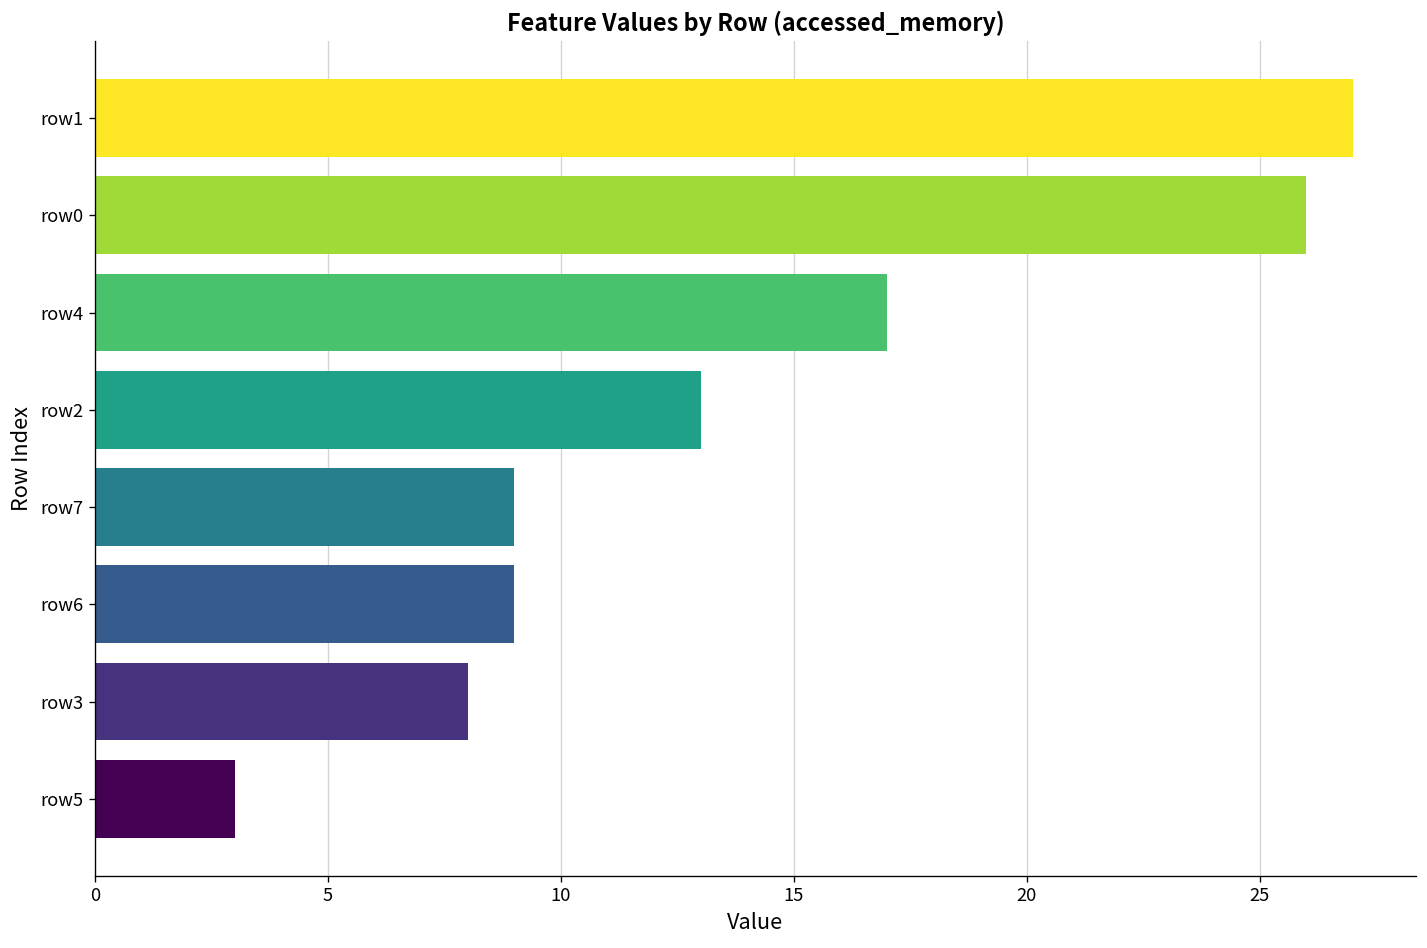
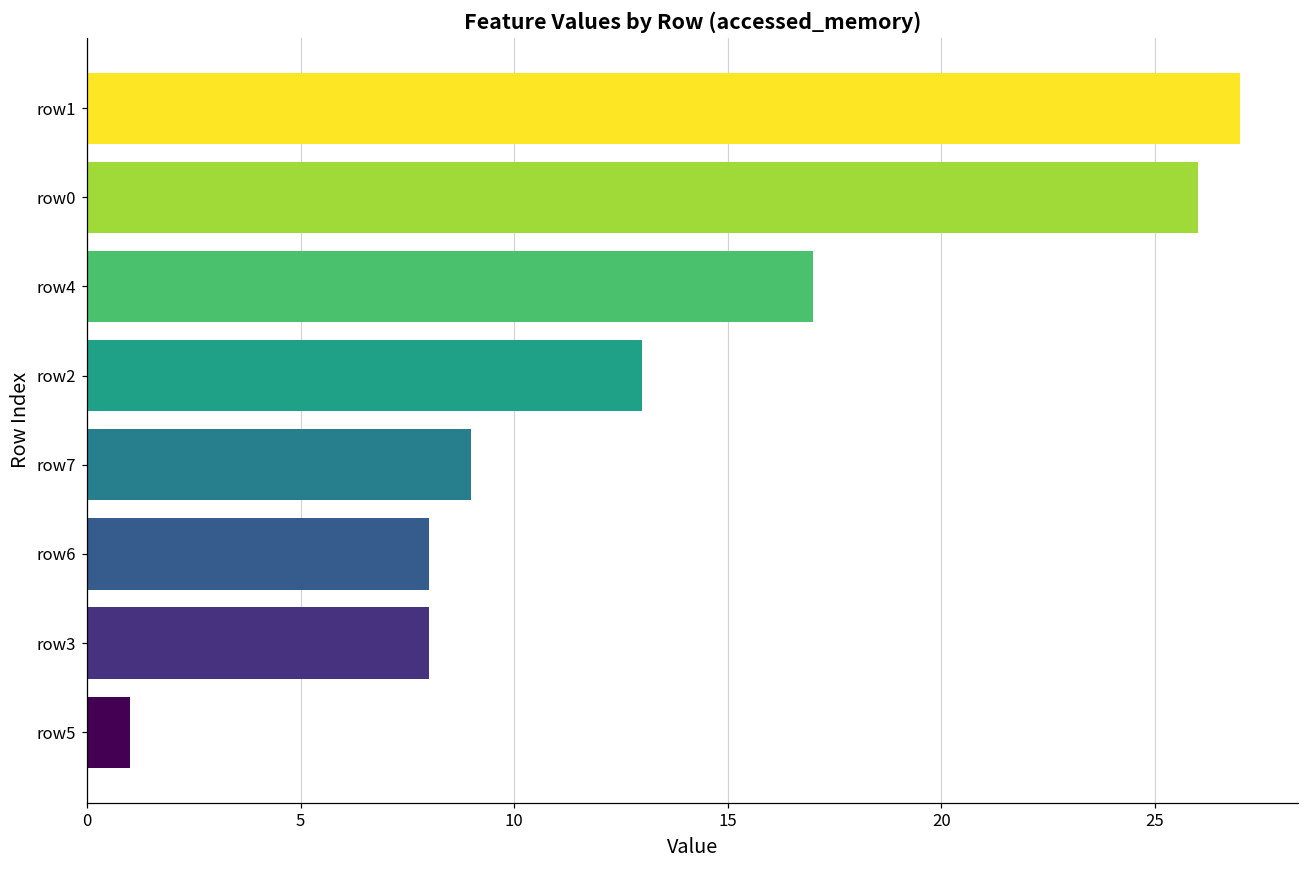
row6: 9 -> 8
row5: 3 -> 1
